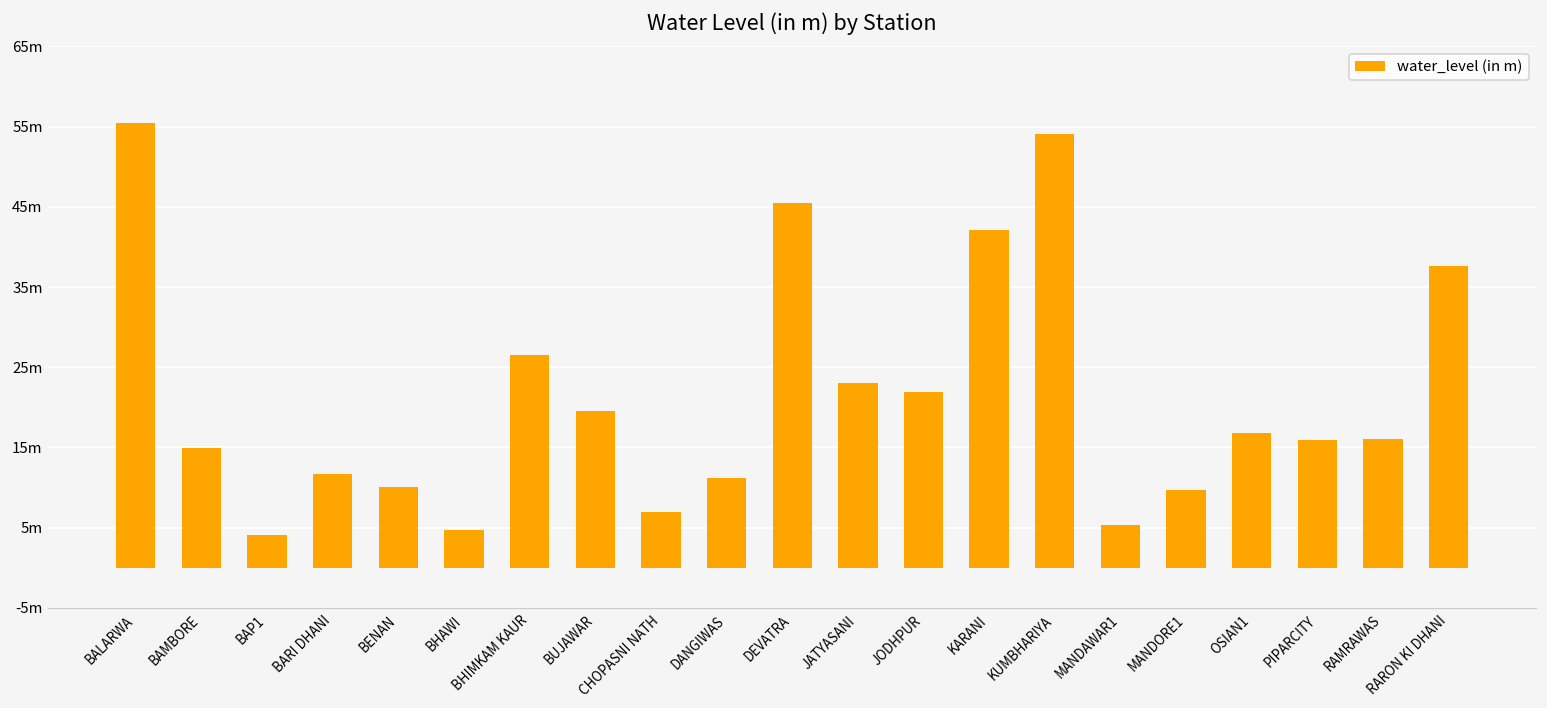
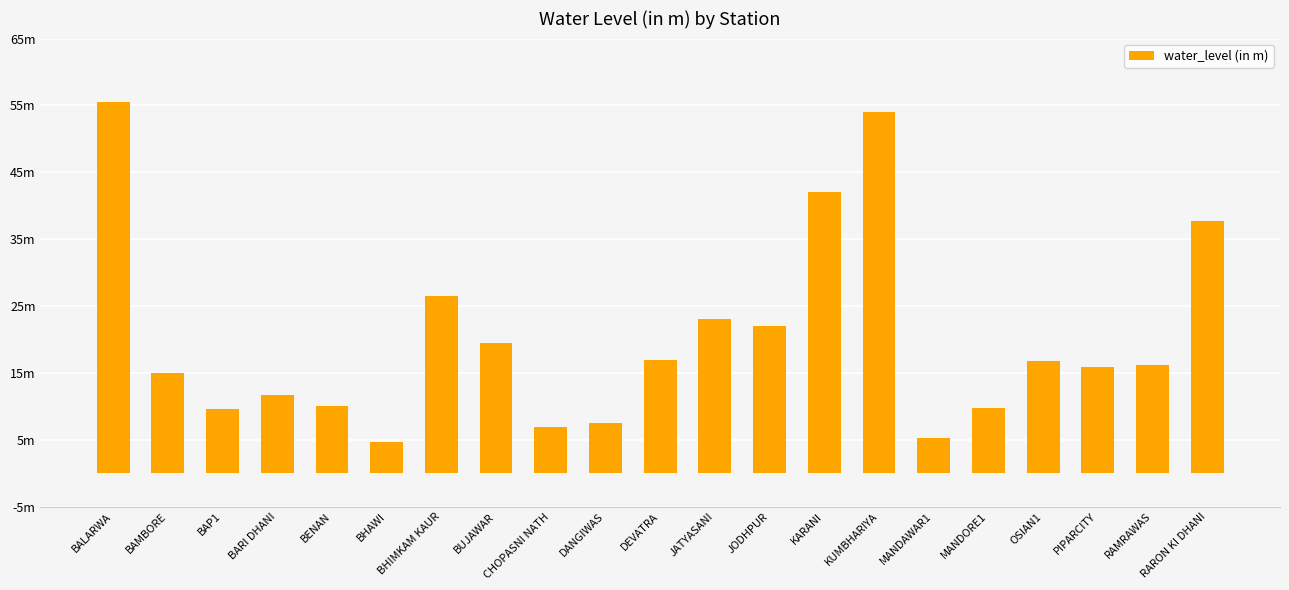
BAP1: 4m -> 10m
DANGIWAS: 11m -> 7m
DEVATRA: 45m -> 17m
